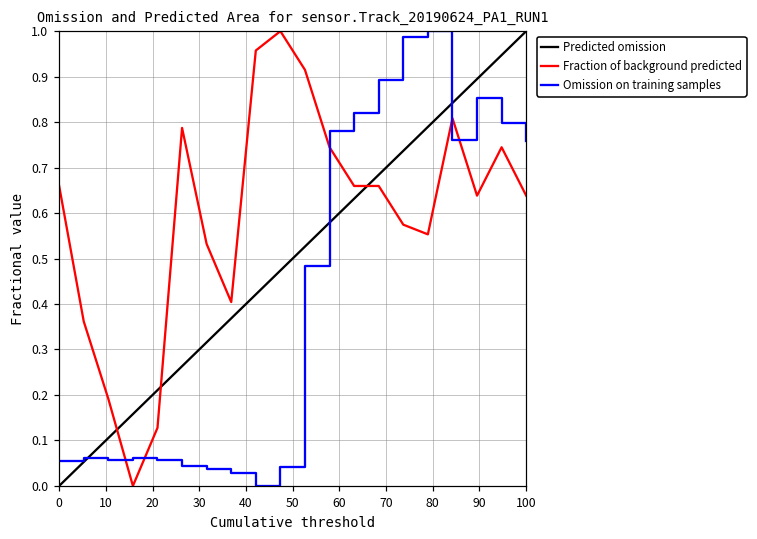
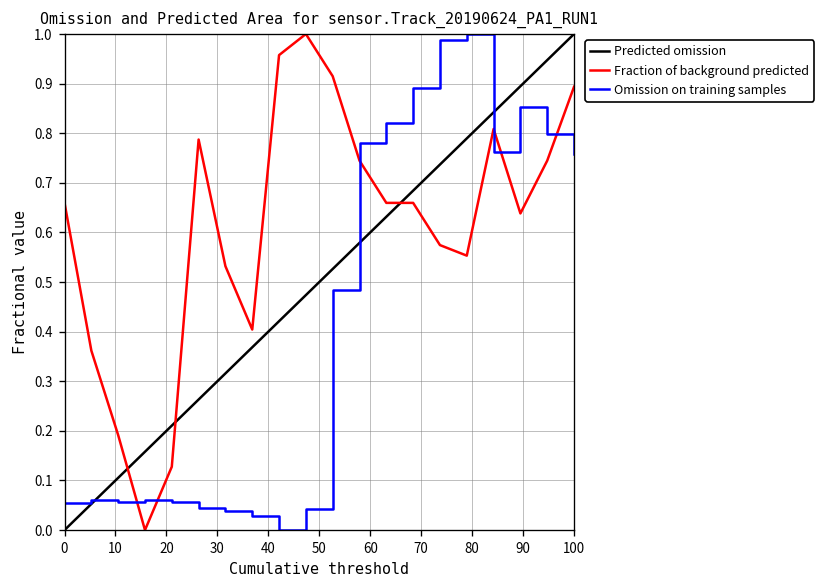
Fraction of background predicted, 100: 0.64 -> 0.89
